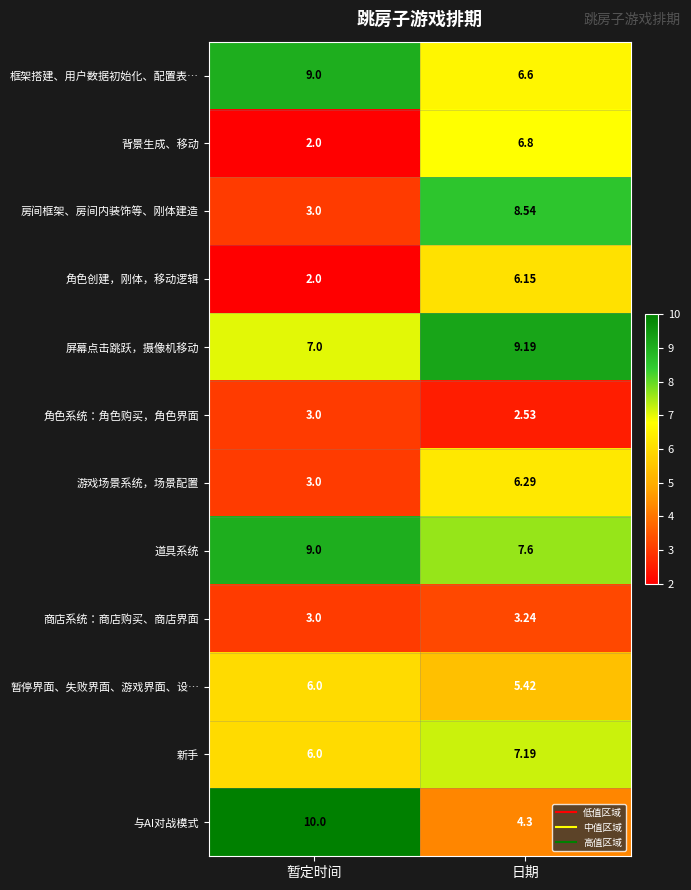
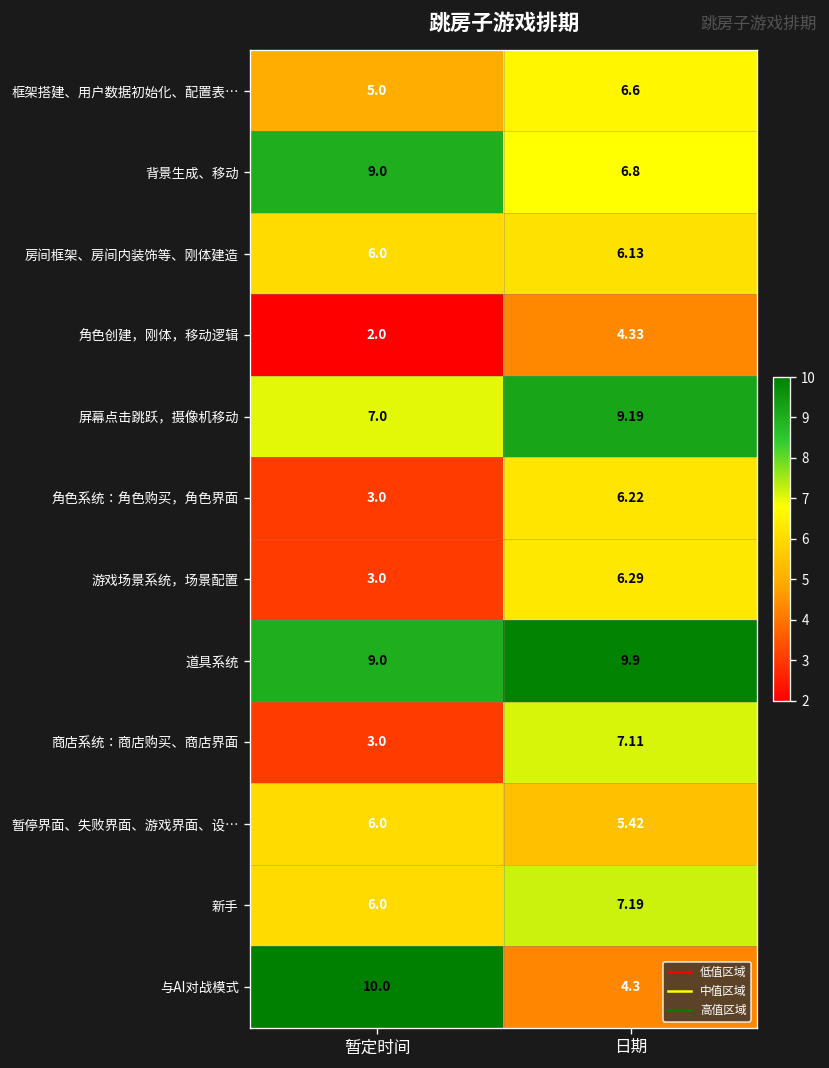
框架搭建、用户数据初始化、配置表…, 暂定时间: 9.0 -> 5.0
背景生成、移动, 暂定时间: 2.0 -> 9.0
房间框架、房间内装饰等、刚体建造, 暂定时间: 3.0 -> 6.0
房间框架、房间内装饰等、刚体建造, 日期: 8.54 -> 6.13
角色创建，刚体，移动逻辑, 日期: 6.15 -> 4.33
角色系统：角色购买，角色界面, 日期: 2.53 -> 6.22
道具系统, 日期: 7.6 -> 9.9
商店系统：商店购买、商店界面, 日期: 3.24 -> 7.11
